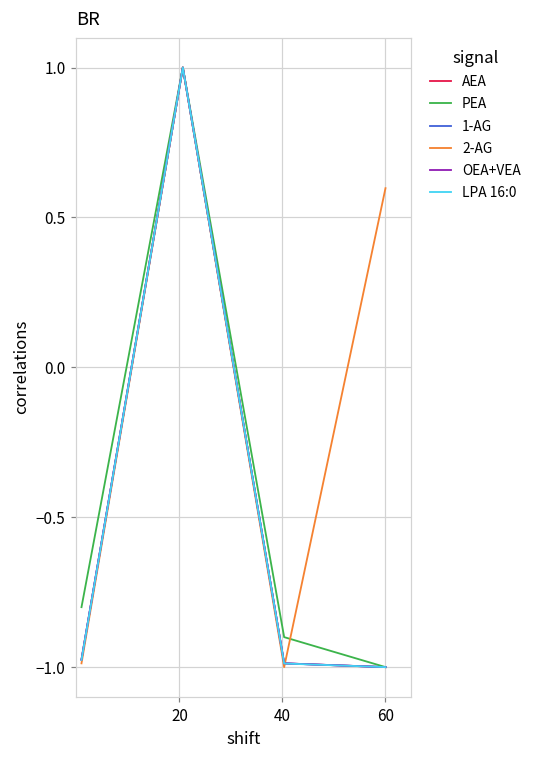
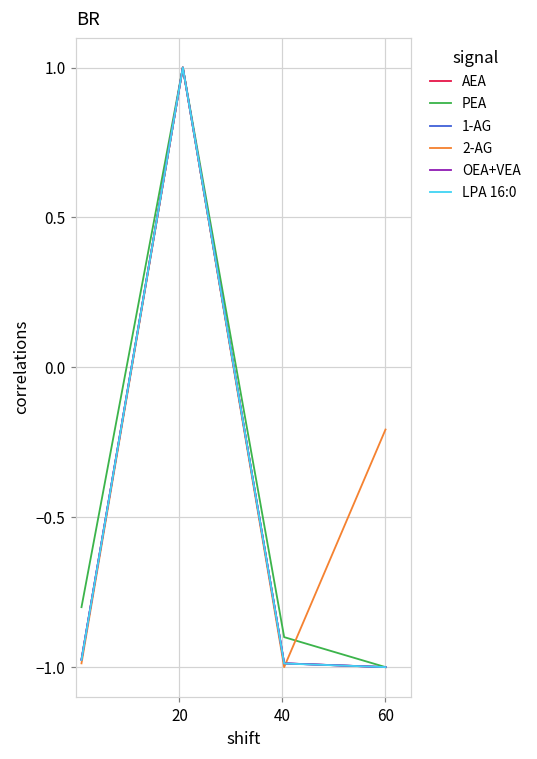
2-AG, 60: 0.60 -> -0.21
